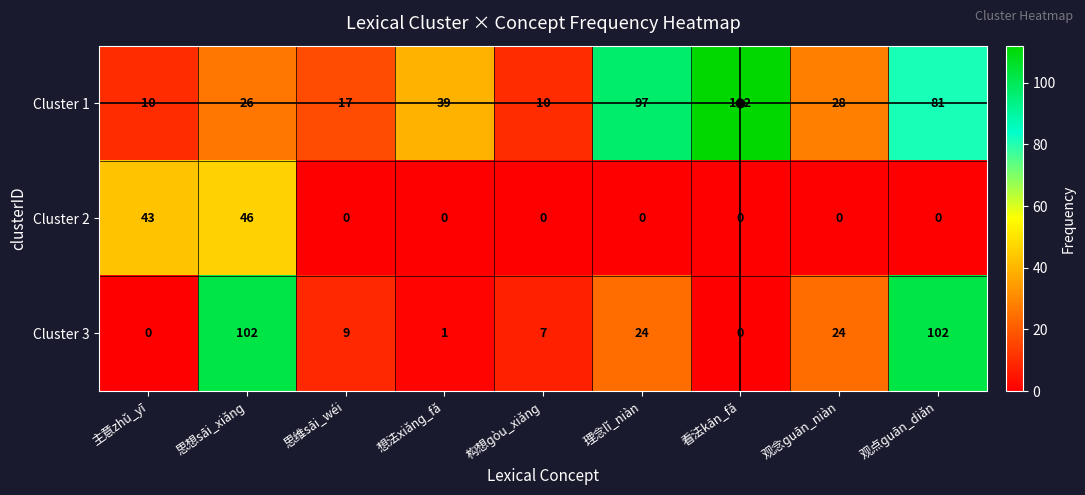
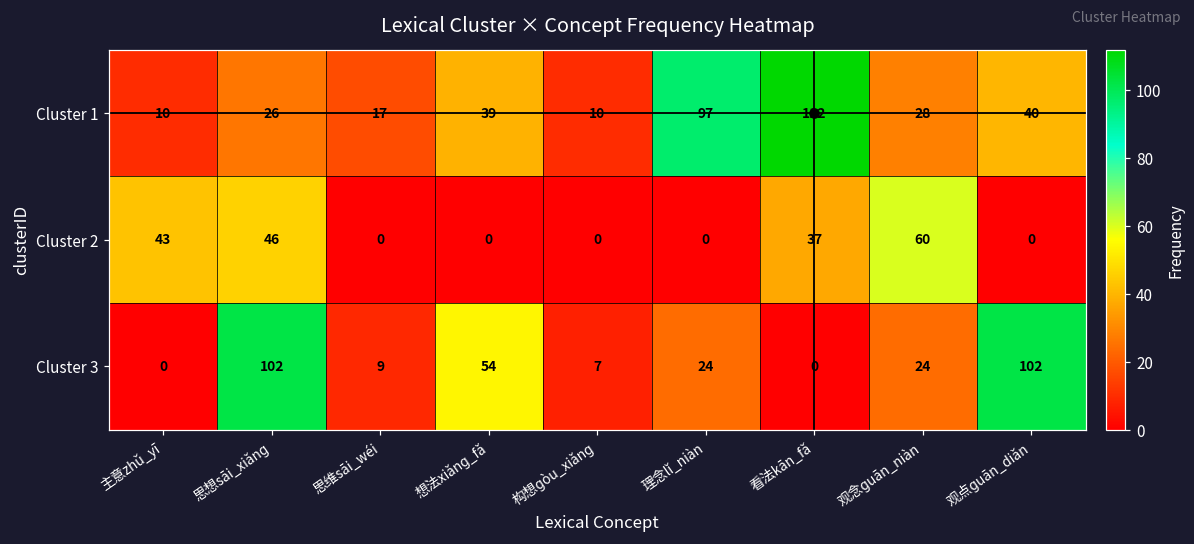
Cluster 1, 观点ɡuān_diǎn: 81 -> 40
Cluster 2, 看法kān_fǎ: 0 -> 37
Cluster 2, 观念ɡuān_niàn: 0 -> 60
Cluster 3, 想法xiǎnɡ_fǎ: 1 -> 54
